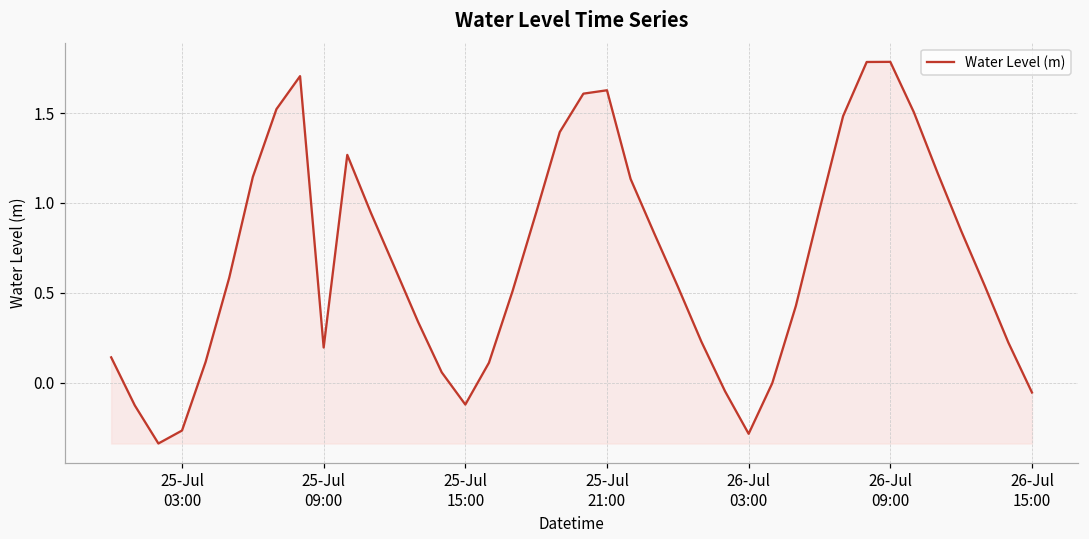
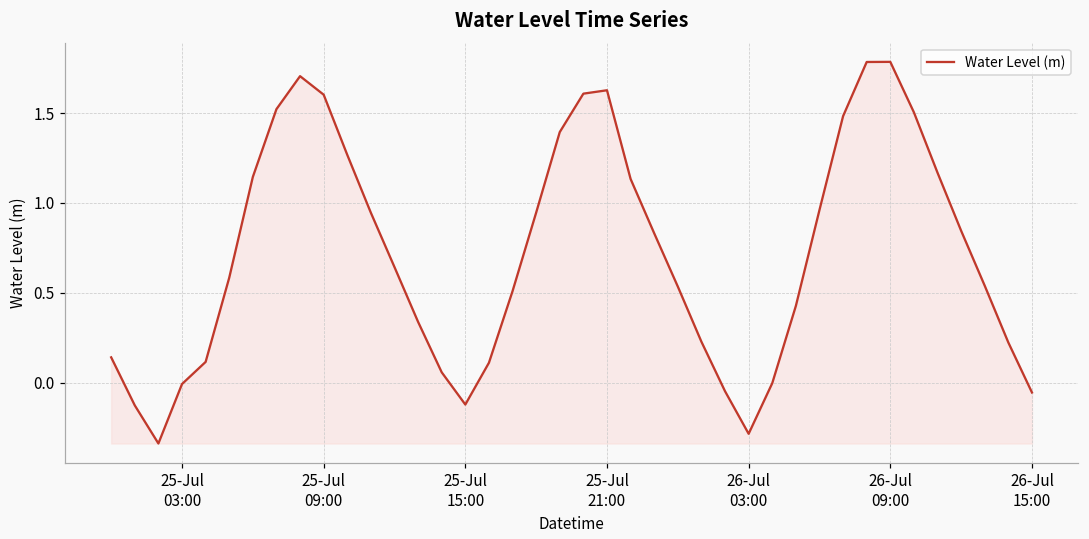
25-Jul 03:00: -0.27 -> -0.01
25-Jul 09:00: 0.20 -> 1.60
